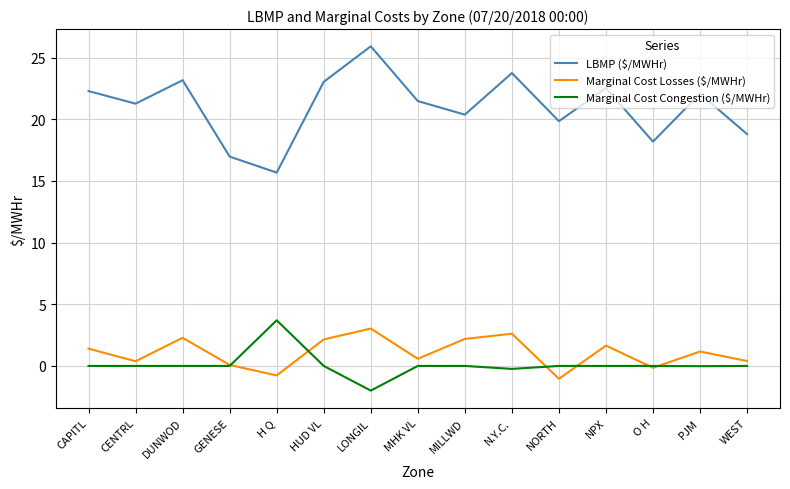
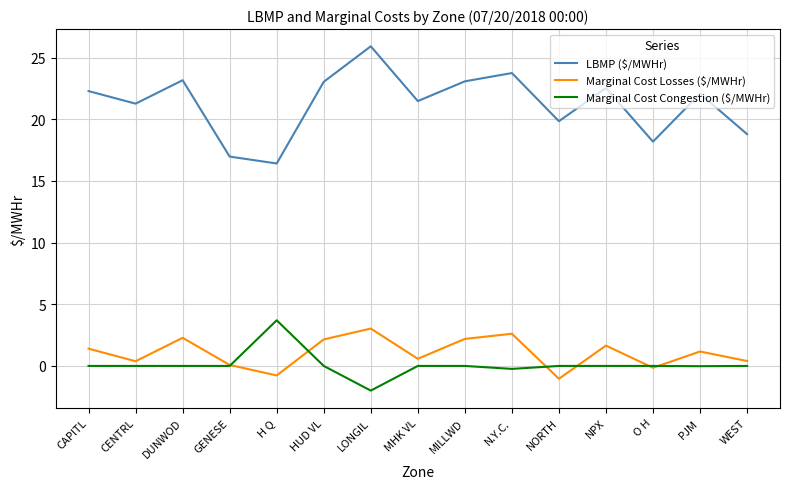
LBMP ($/MWHr), H Q: 15.7 -> 16.4
LBMP ($/MWHr), MILLWD: 20.4 -> 23.1
